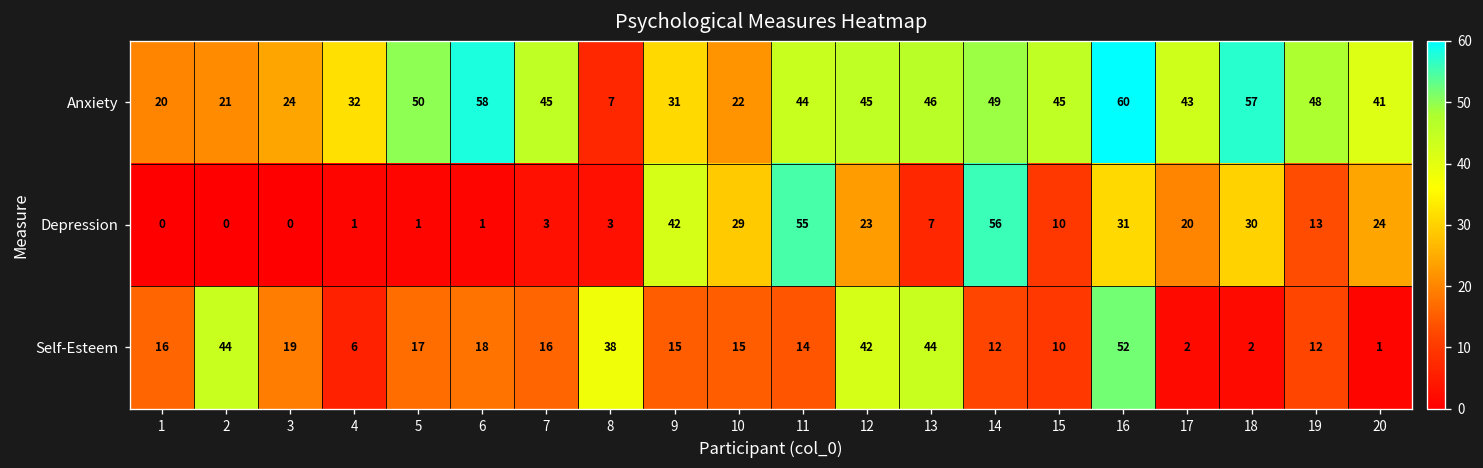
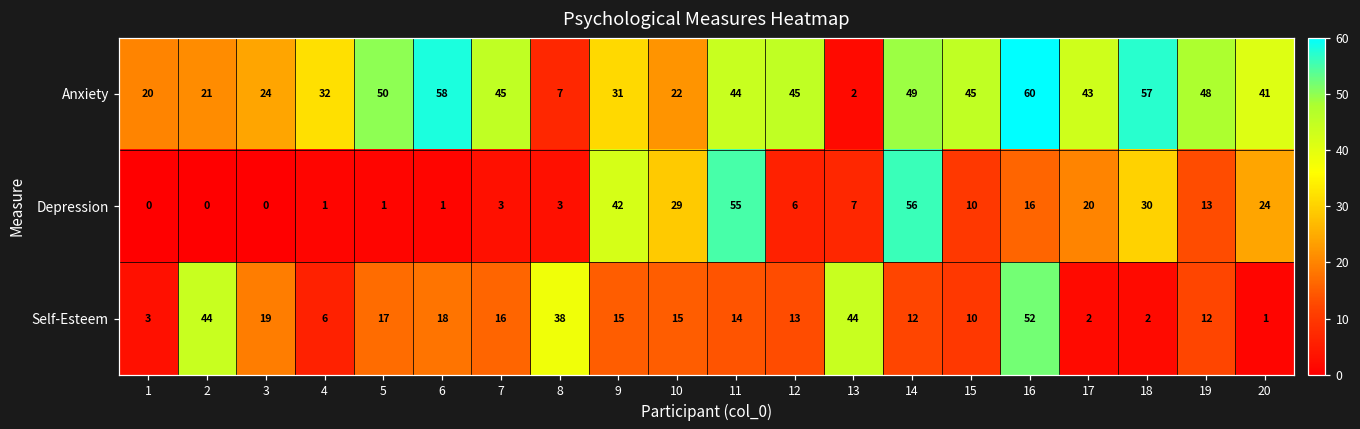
Anxiety, 13: 46 -> 2
Depression, 12: 23 -> 6
Depression, 16: 31 -> 16
Self-Esteem, 1: 16 -> 3
Self-Esteem, 12: 42 -> 13
